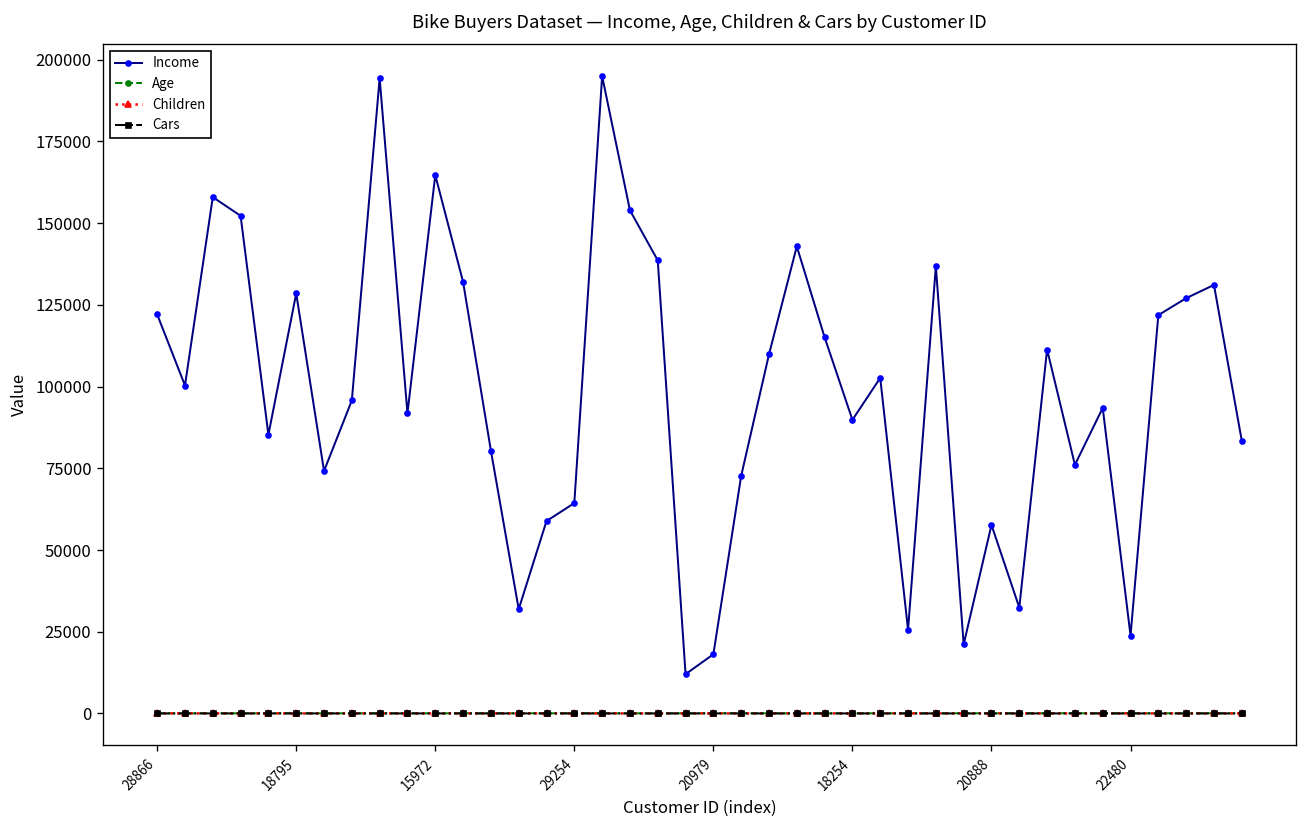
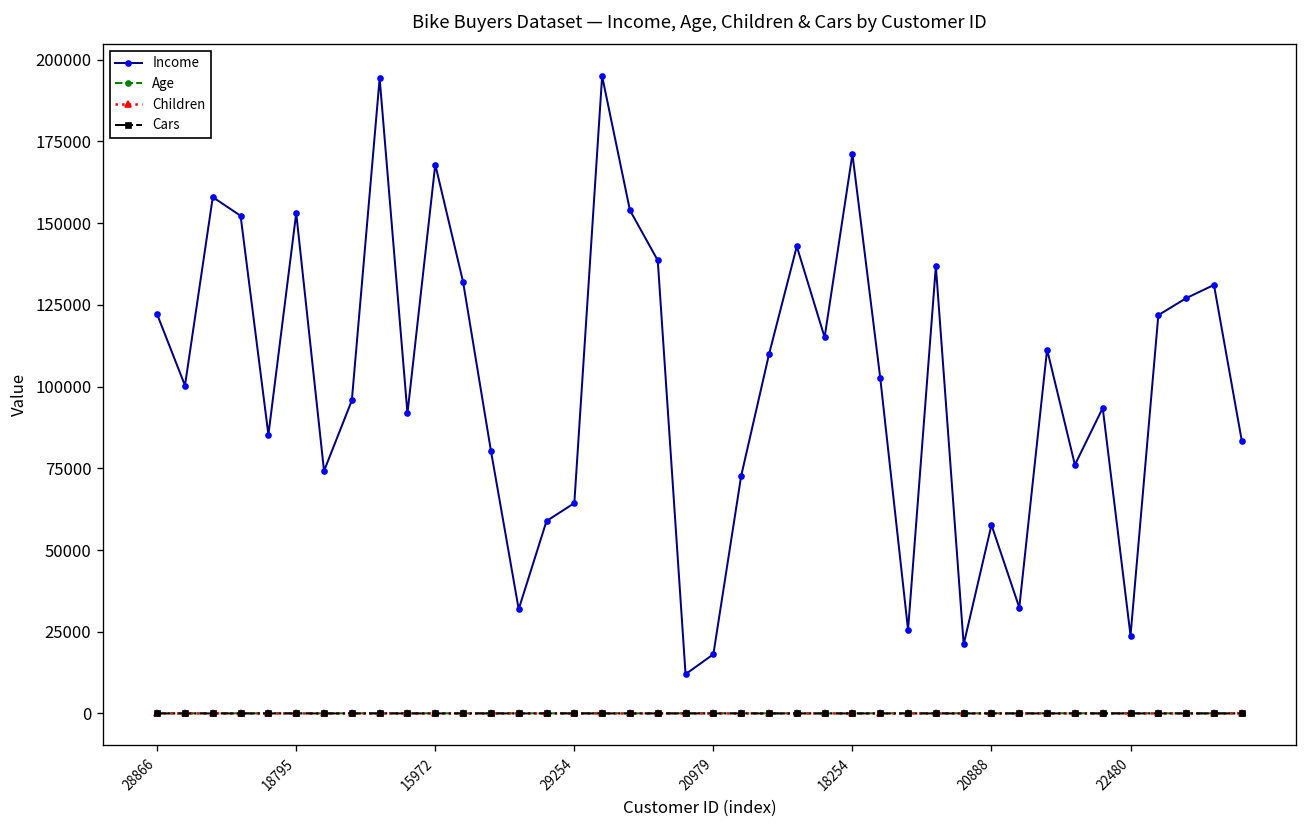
Income, 18795: 129000 -> 153000
Income, 15972: 165000 -> 168000
Income, 18254: 90000 -> 171000
